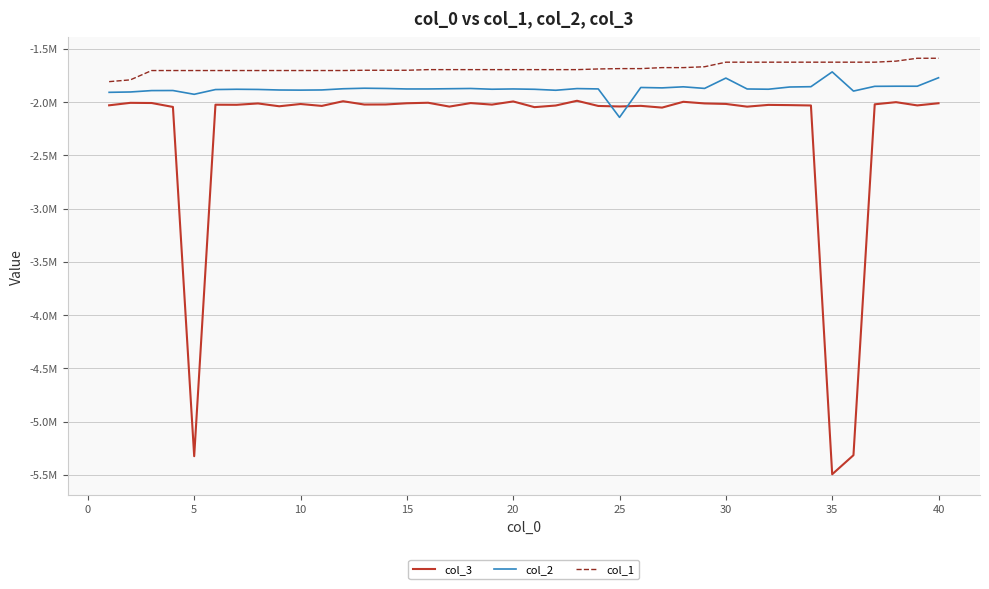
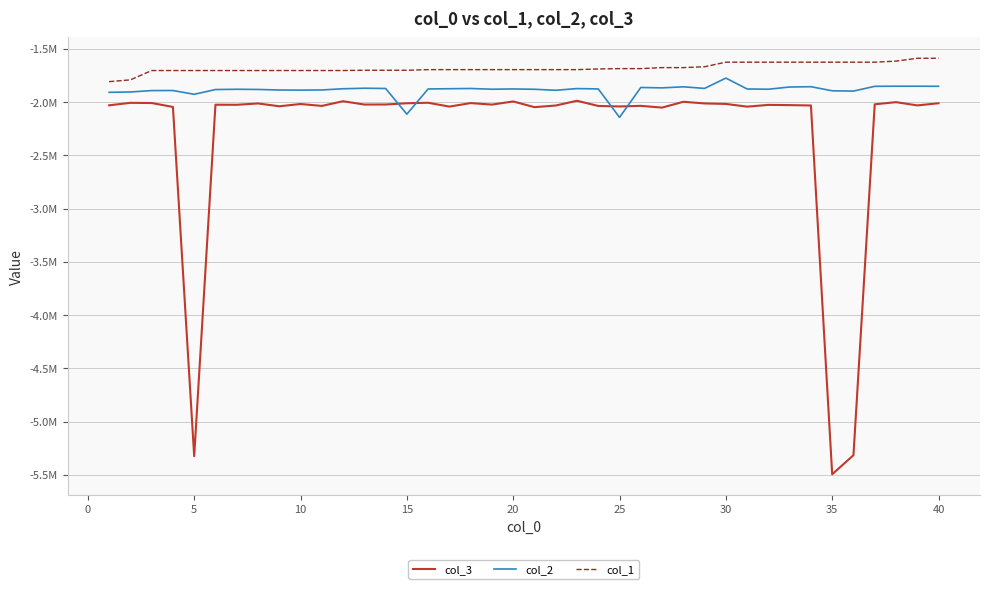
col_2, 15: -1880000 -> -2110000
col_2, 35: -1720000 -> -1890000
col_2, 40: -1770000 -> -1850000
